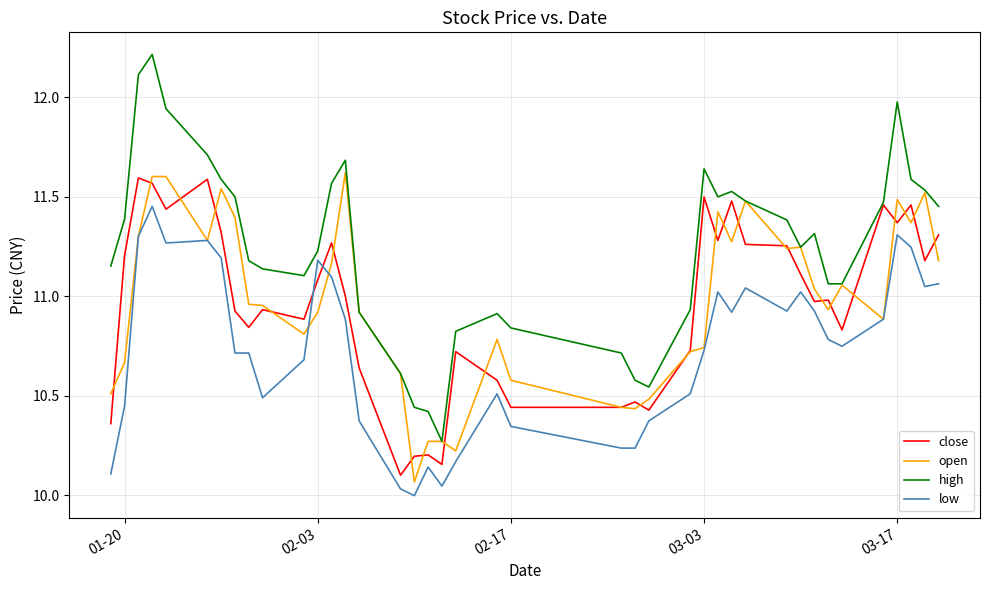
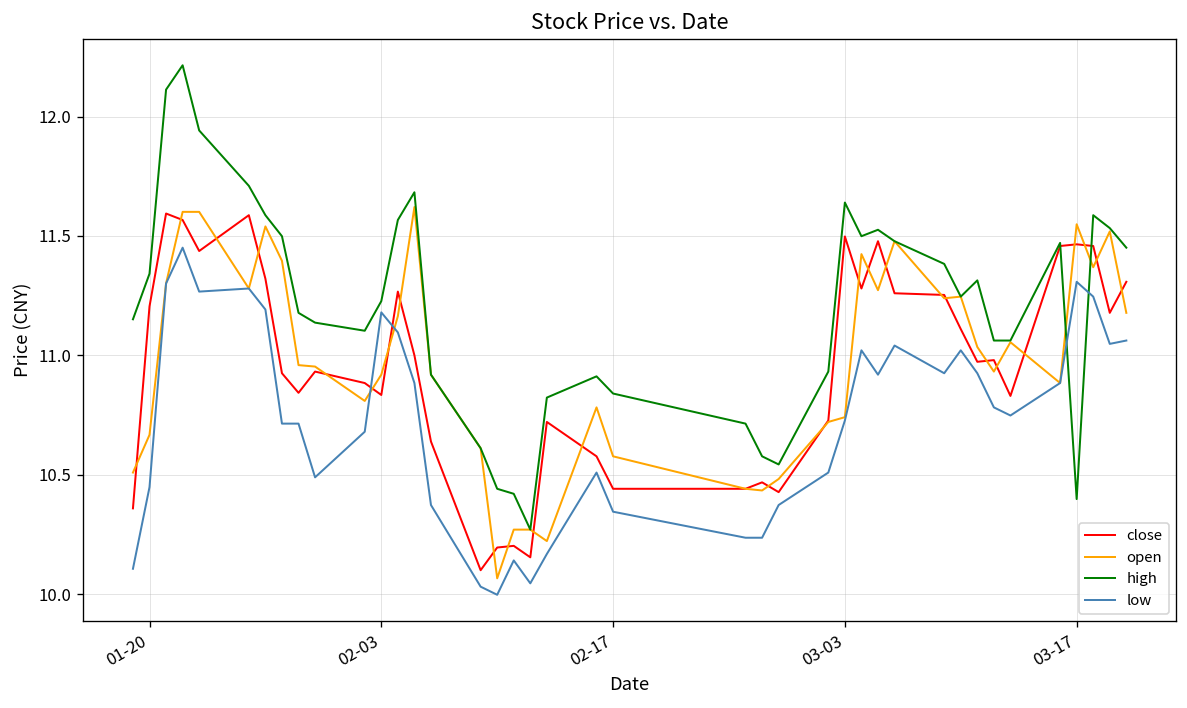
high, 01-20: 11.39 -> 11.34
close, 02-03: 11.08 -> 10.83
close, 03-17: 11.37 -> 11.47
open, 03-17: 11.49 -> 11.55
high, 03-17: 11.98 -> 10.40
